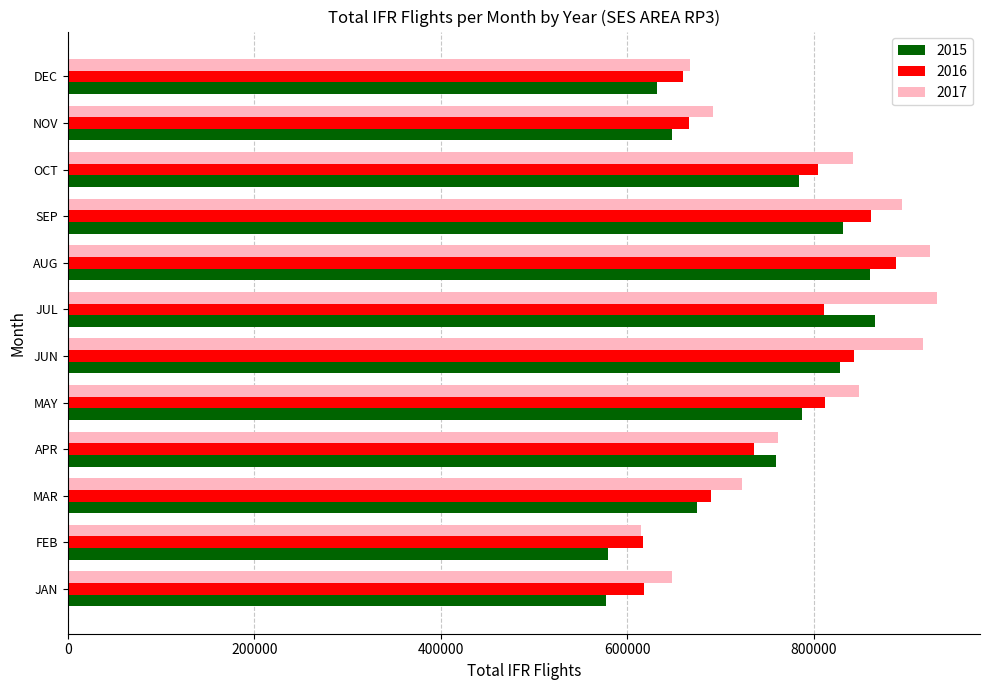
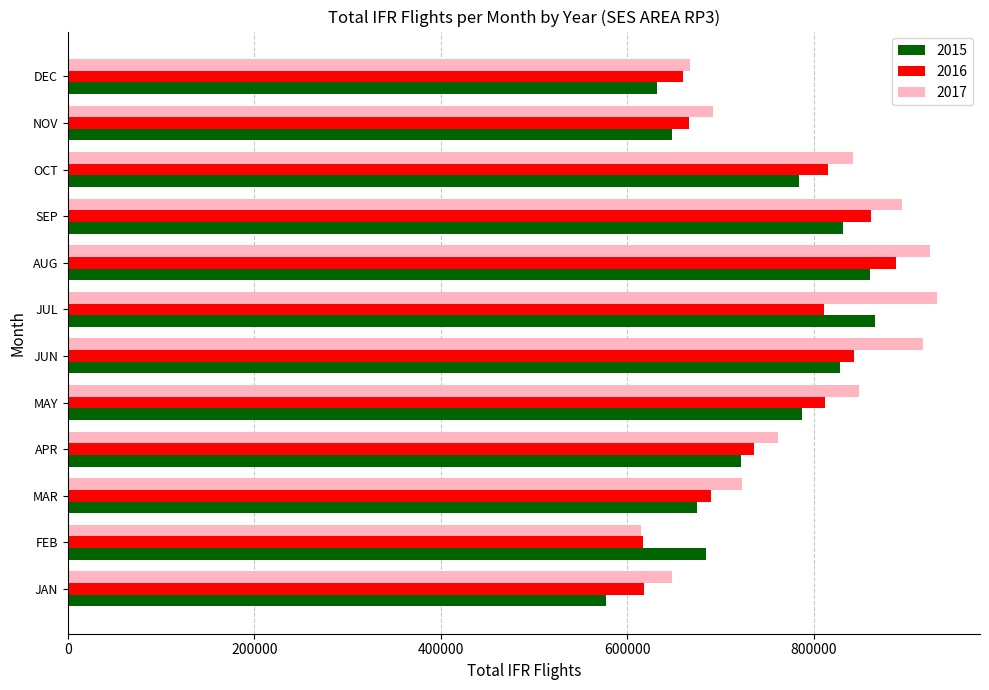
2016, OCT: 800000 -> 820000
2015, APR: 760000 -> 720000
2015, FEB: 580000 -> 680000
